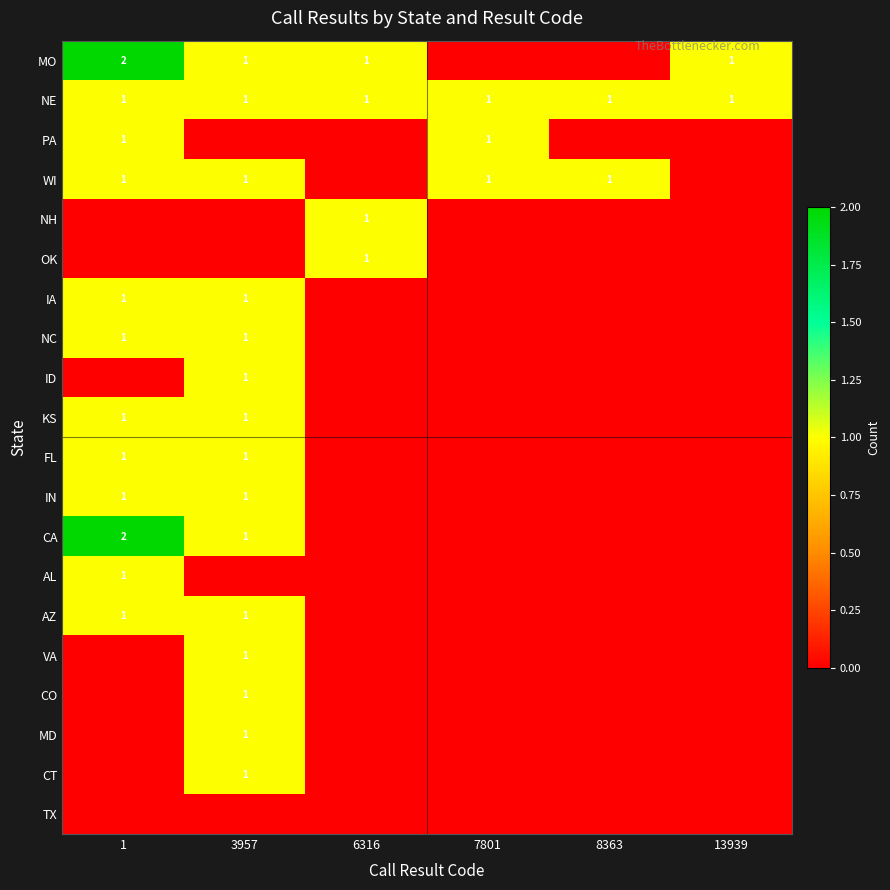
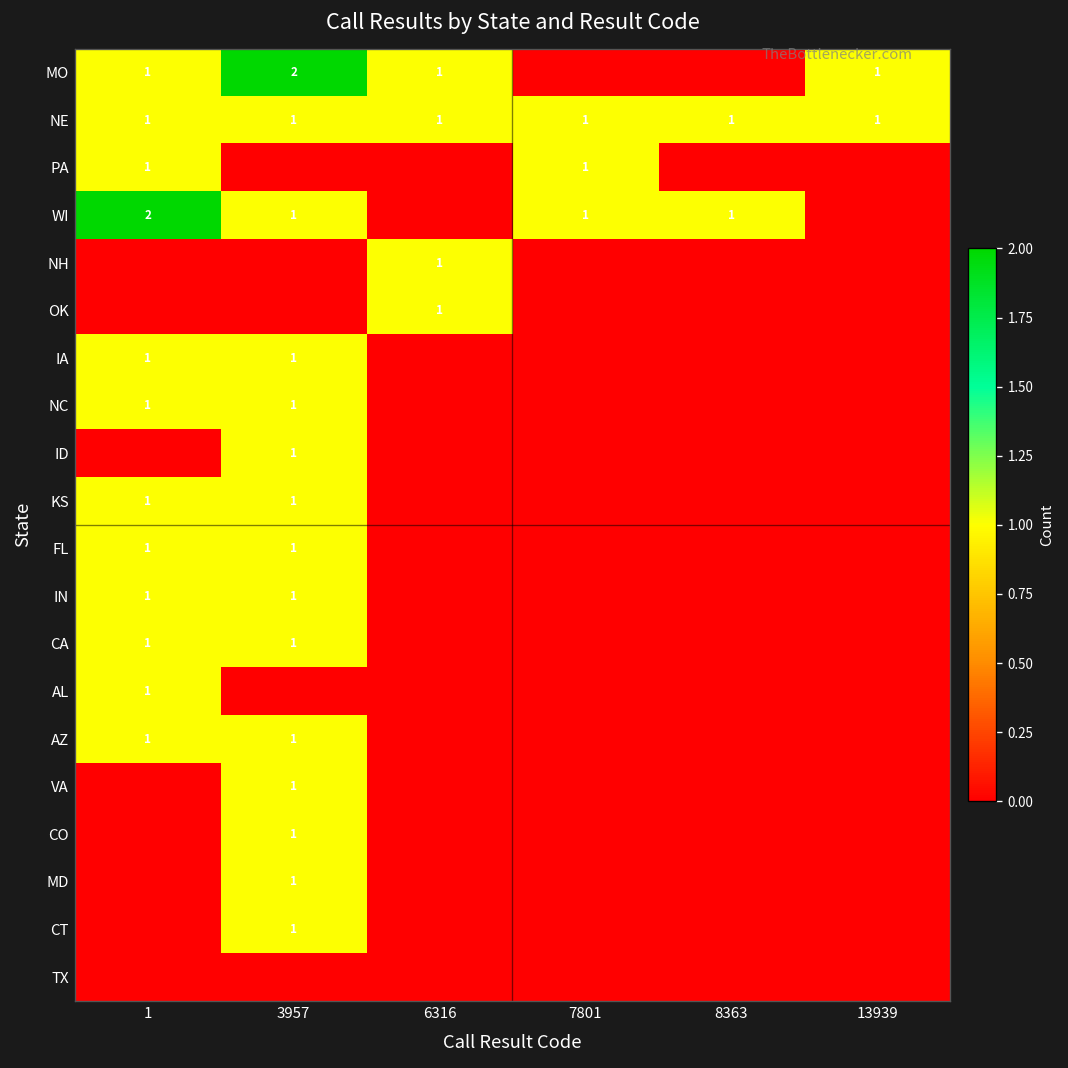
MO, 1: 2 -> 1
MO, 3957: 1 -> 2
WI, 1: 1 -> 2
CA, 1: 2 -> 1
